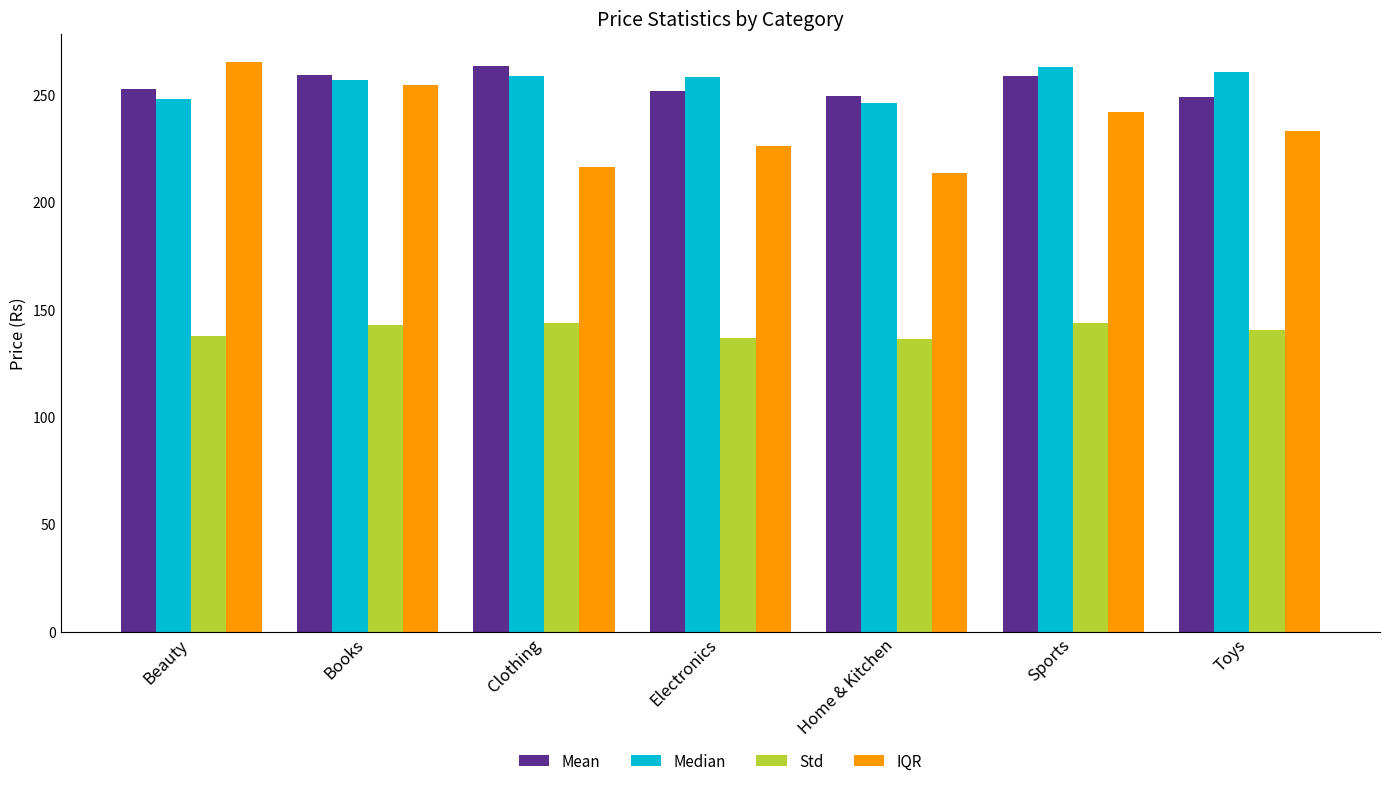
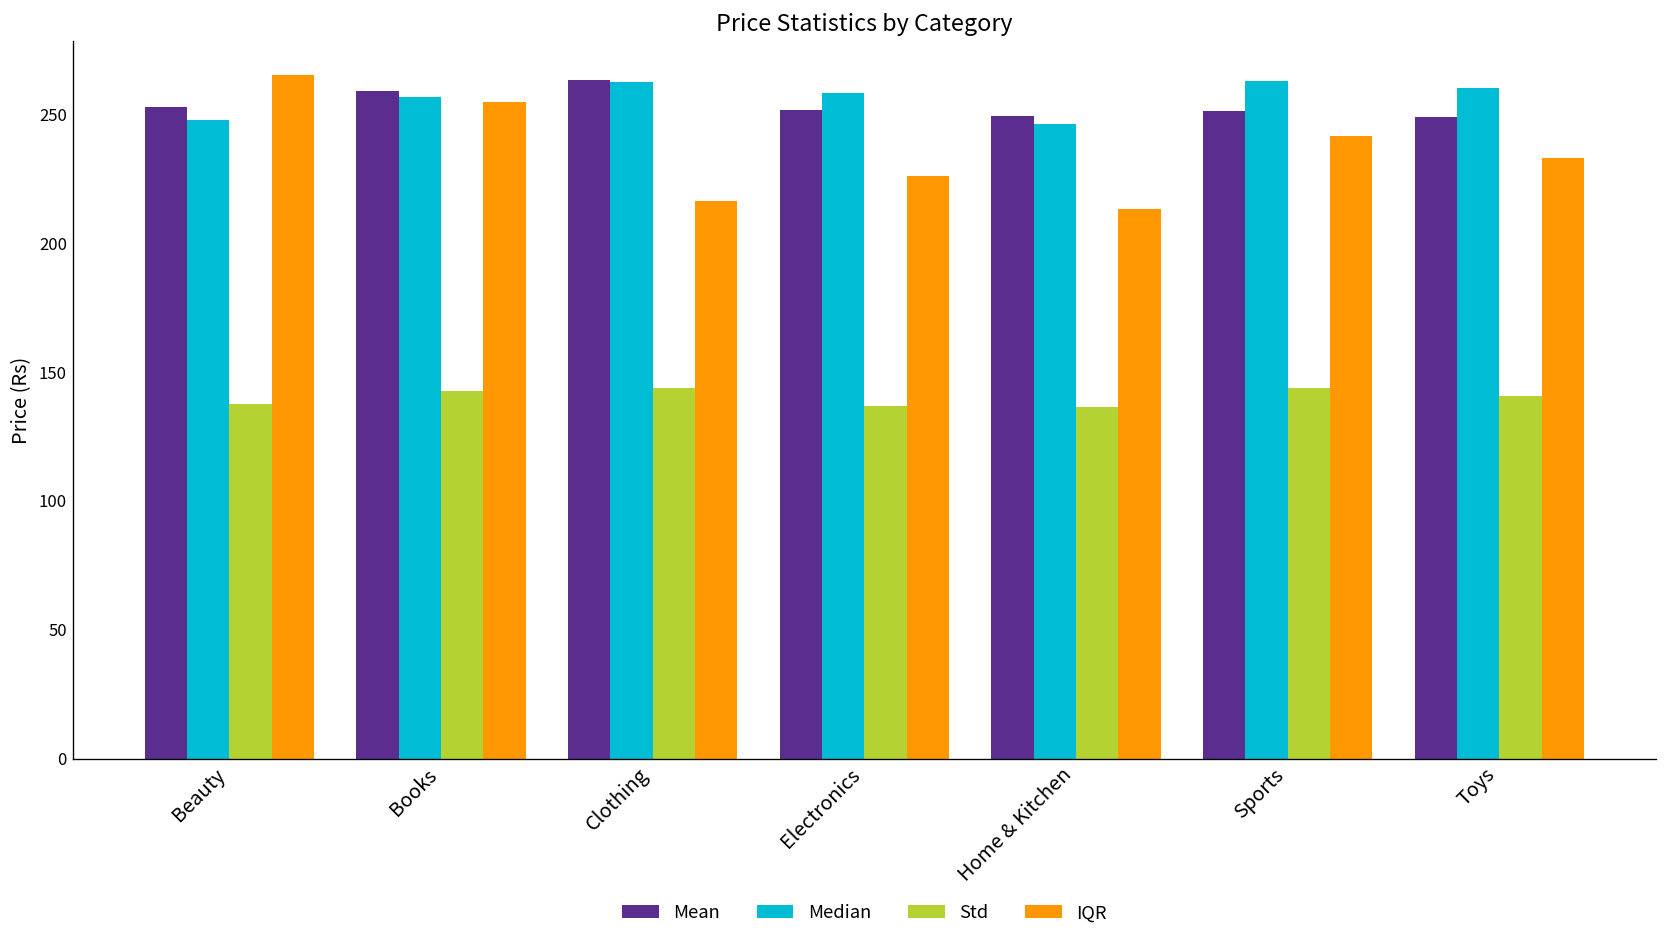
Median, Clothing: 259 -> 263
Mean, Sports: 259 -> 251
